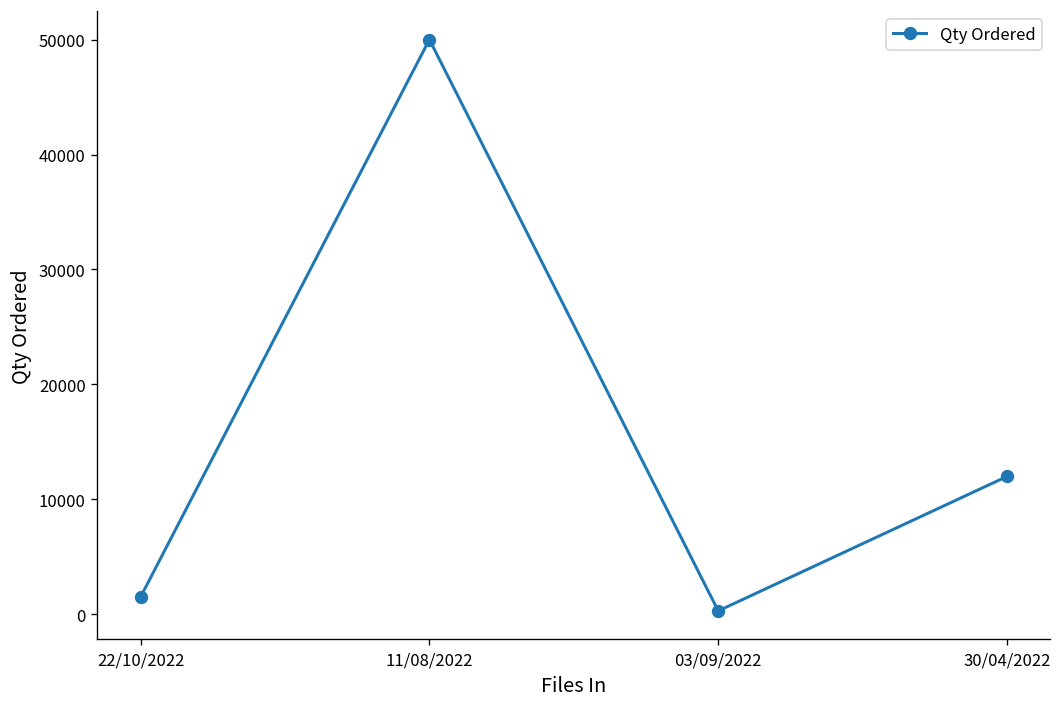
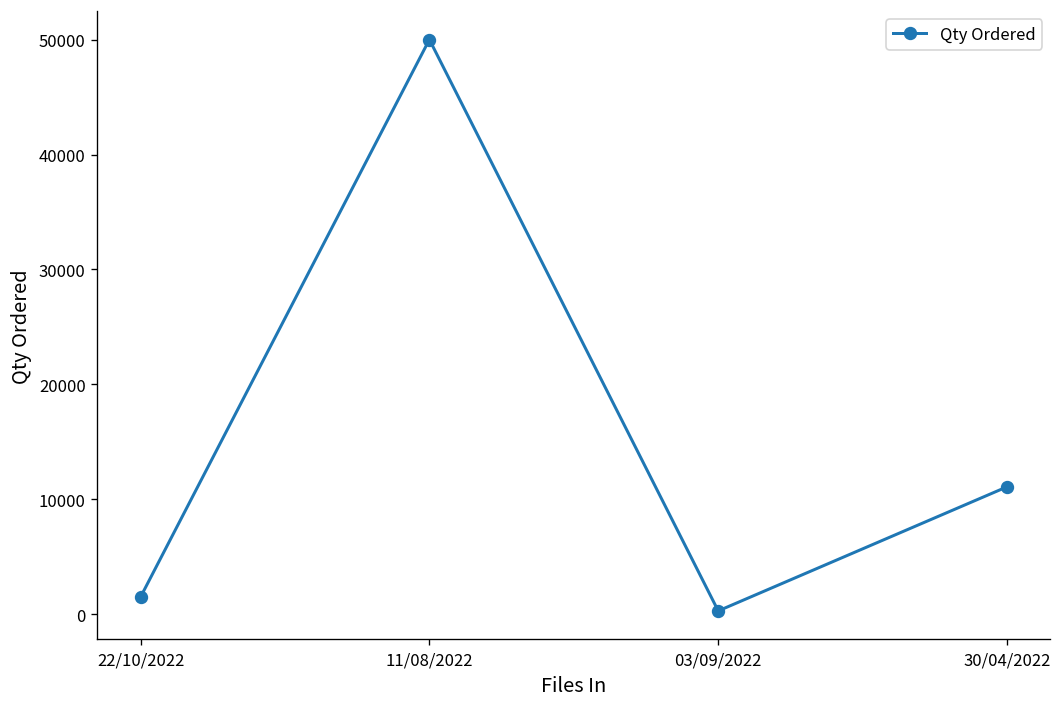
30/04/2022: 12000 -> 11000
